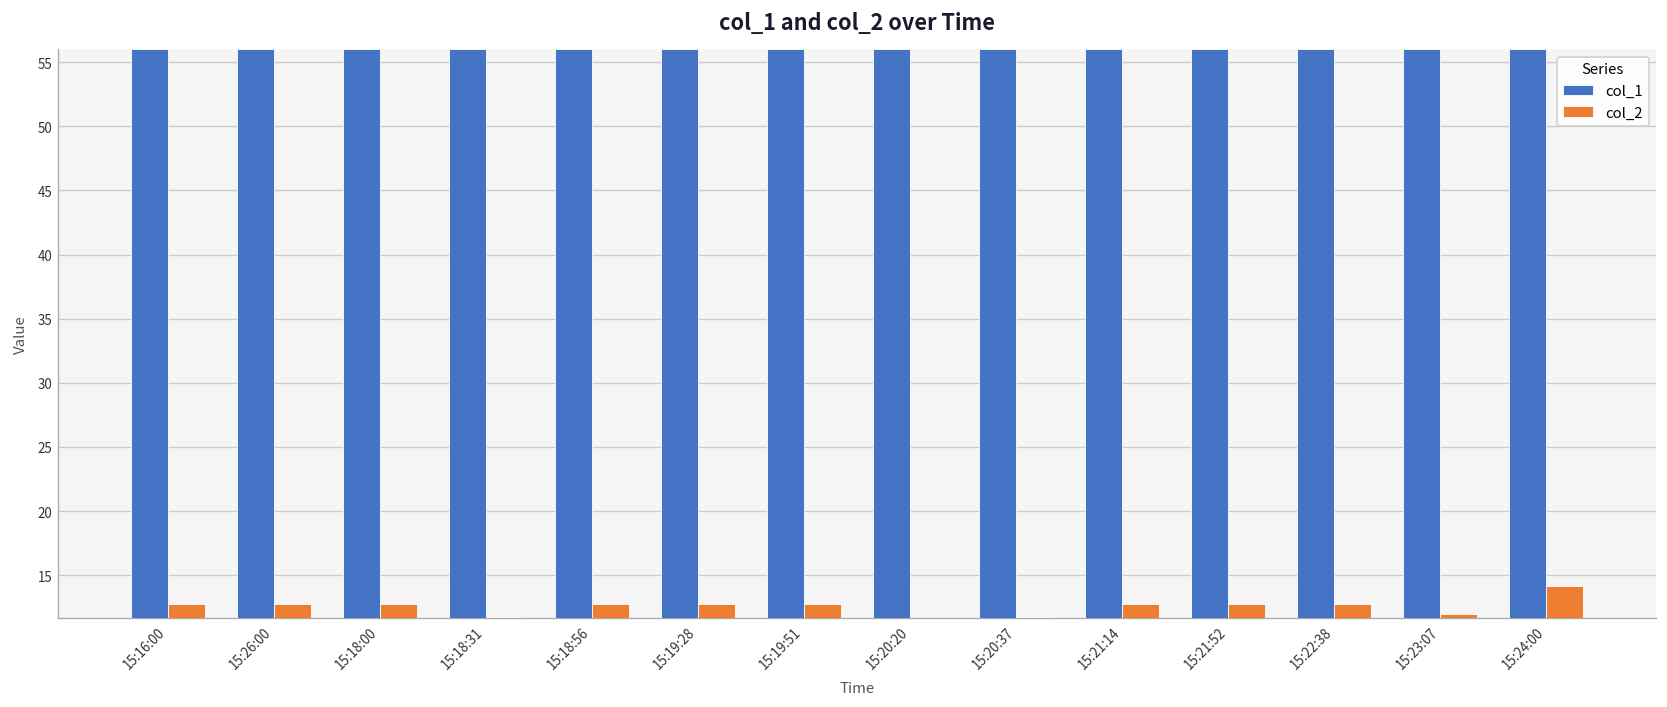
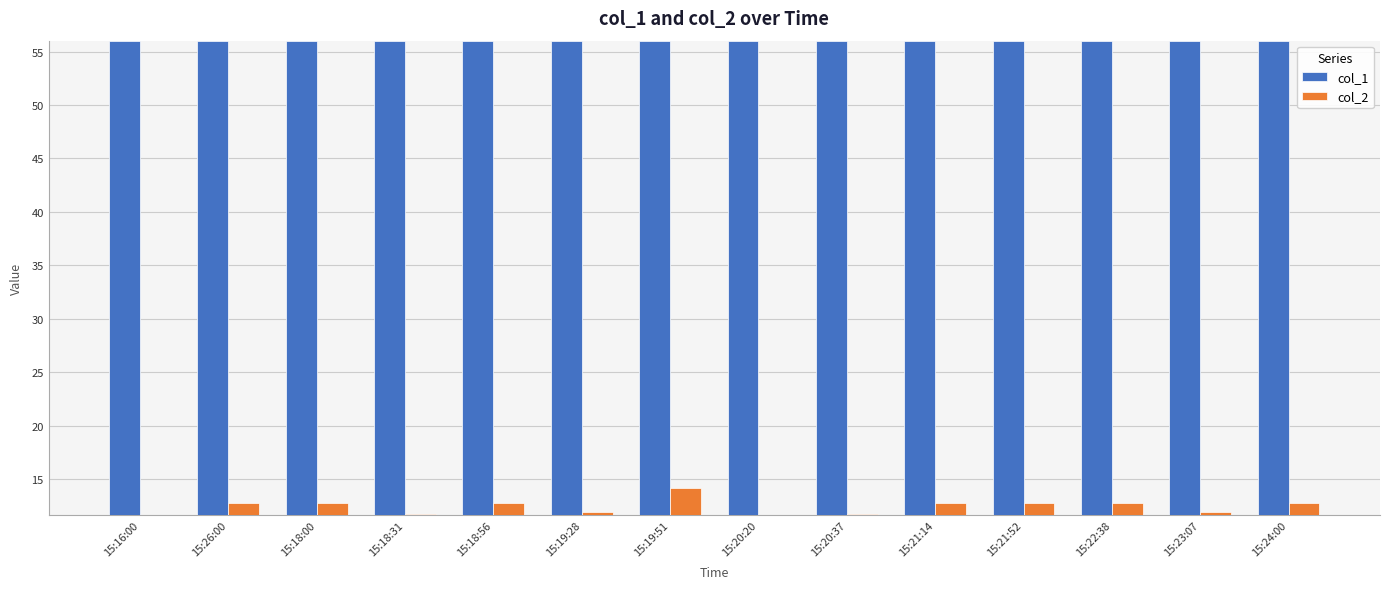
col_2, 15:16:00: 12.8 -> 11.7
col_2, 15:19:28: 12.8 -> 12.0
col_2, 15:19:51: 12.8 -> 14.2
col_2, 15:24:00: 14.1 -> 12.8
